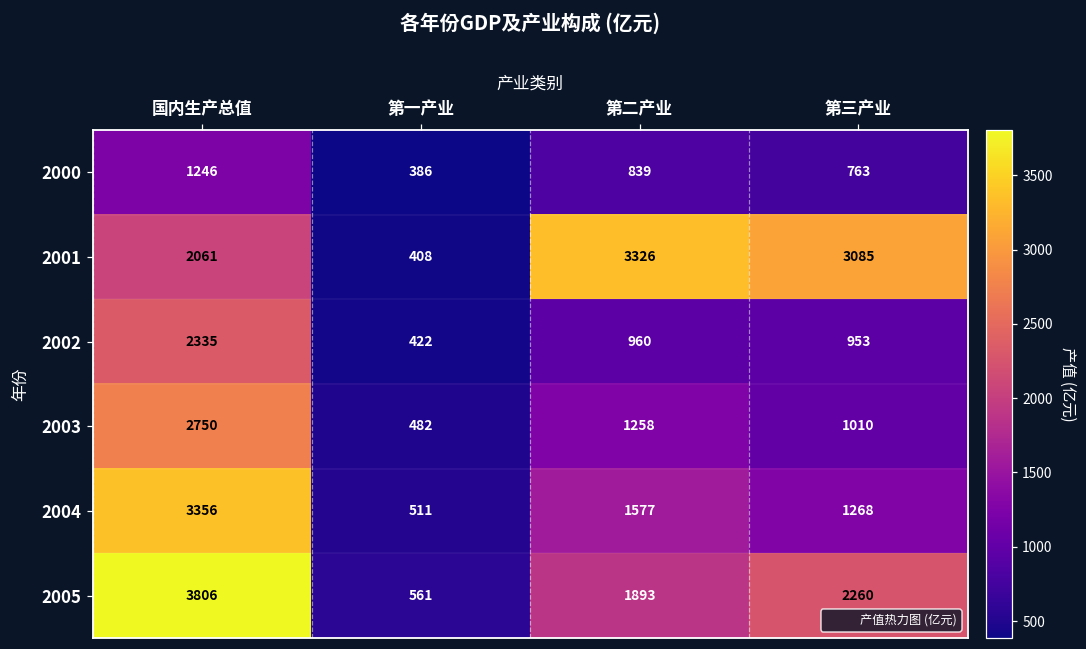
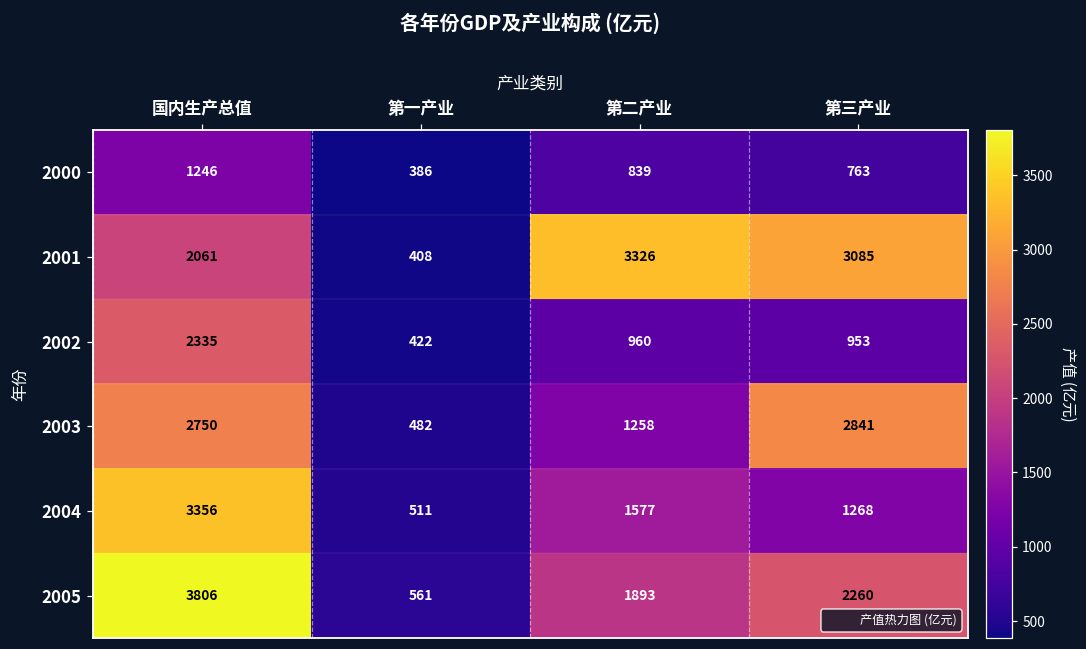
2003, 第三产业: 1010 -> 2841
